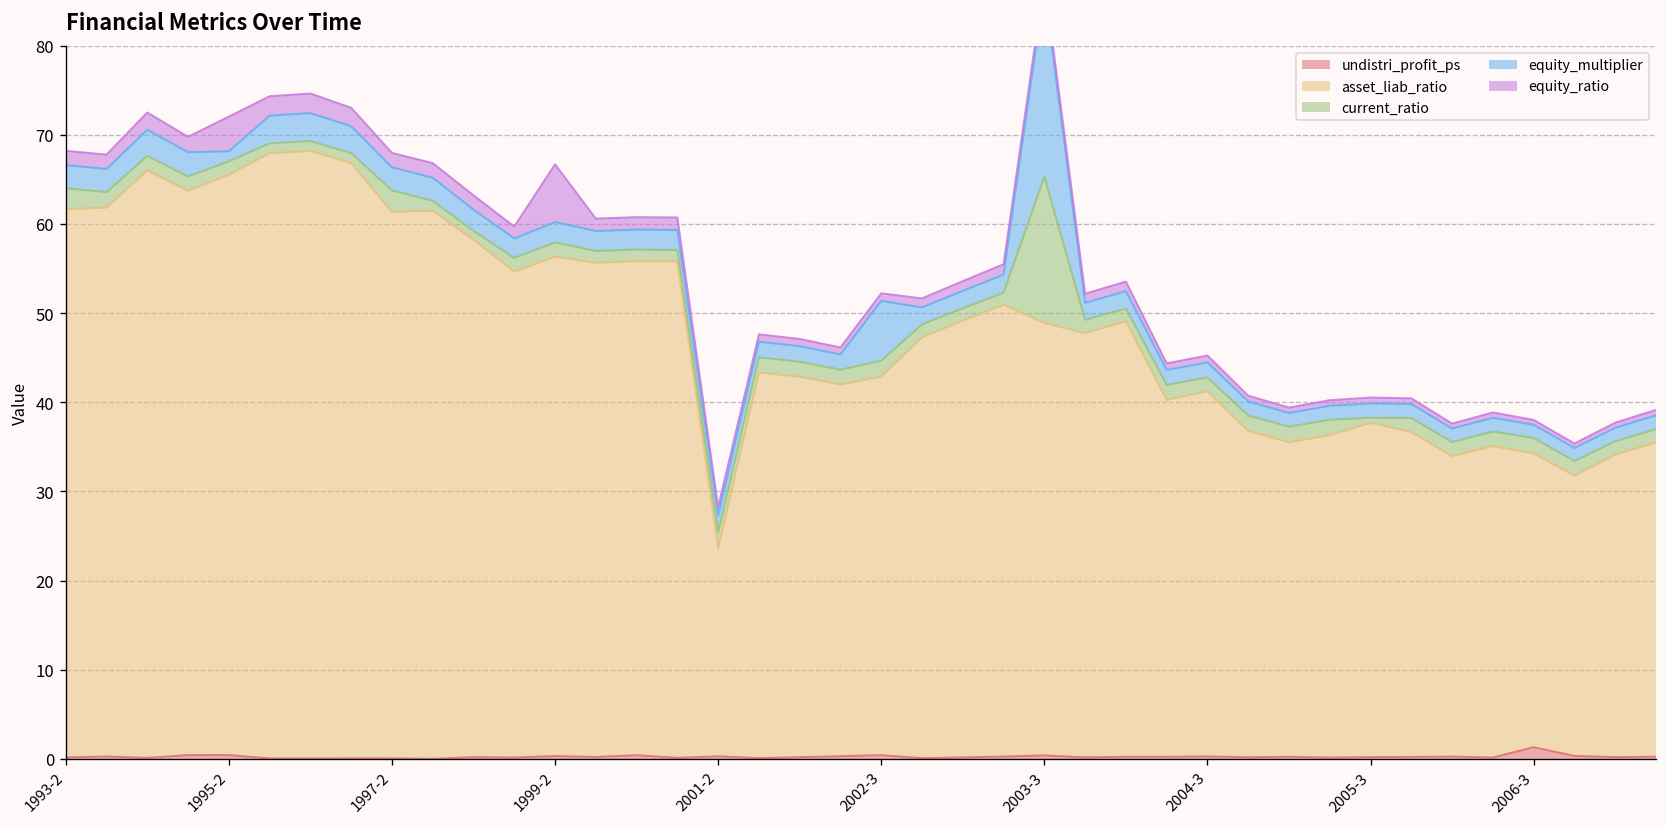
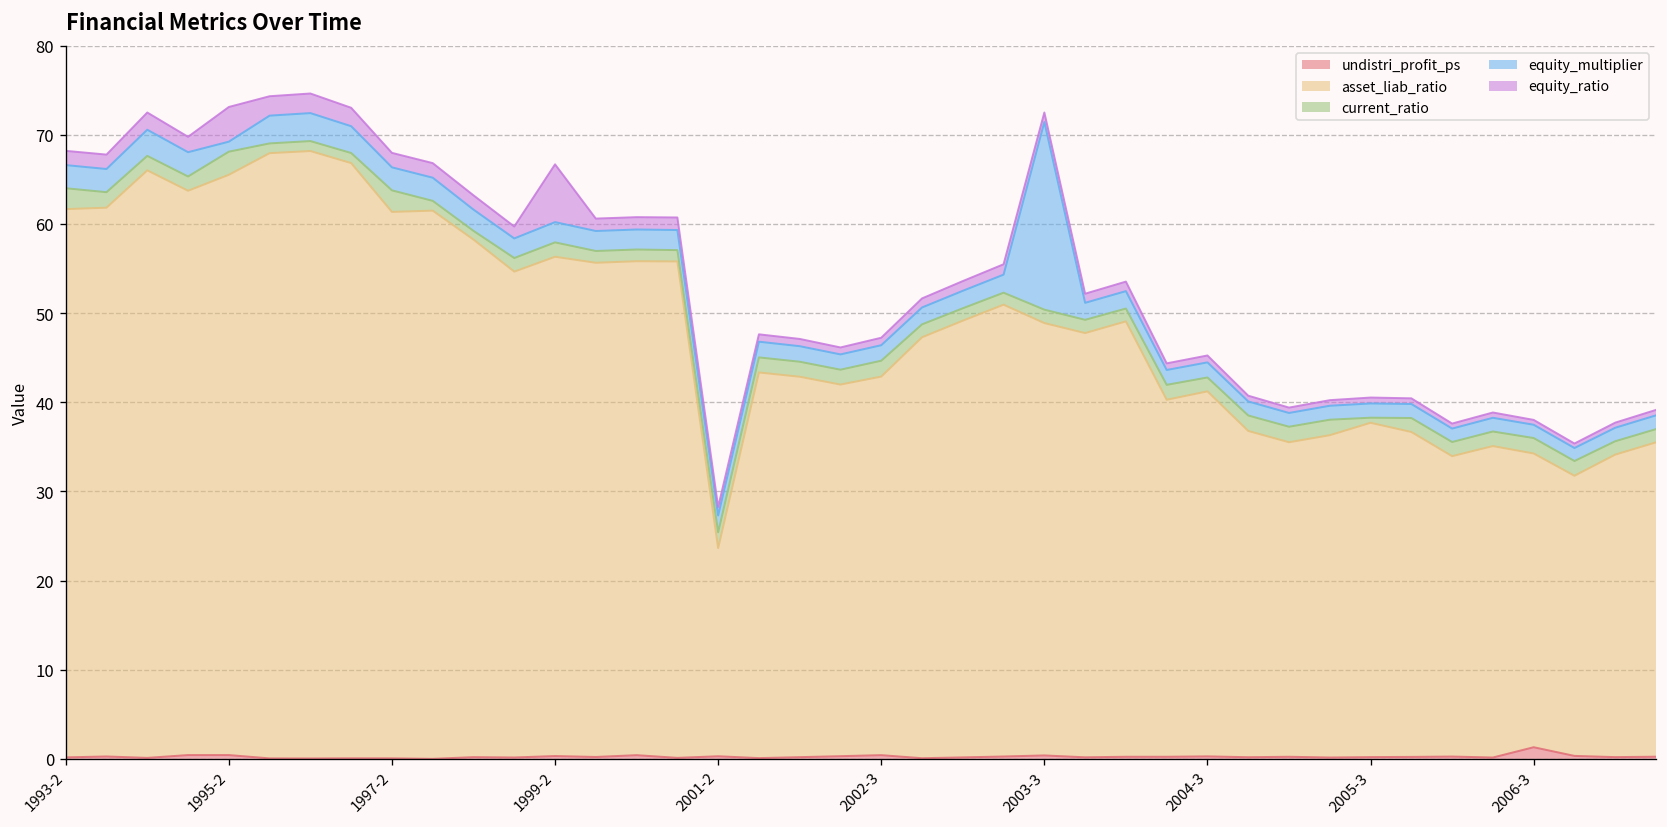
current_ratio, 1995-2: 2 -> 3
equity_multiplier, 2002-3: 7 -> 2
current_ratio, 2003-3: 16 -> 2
